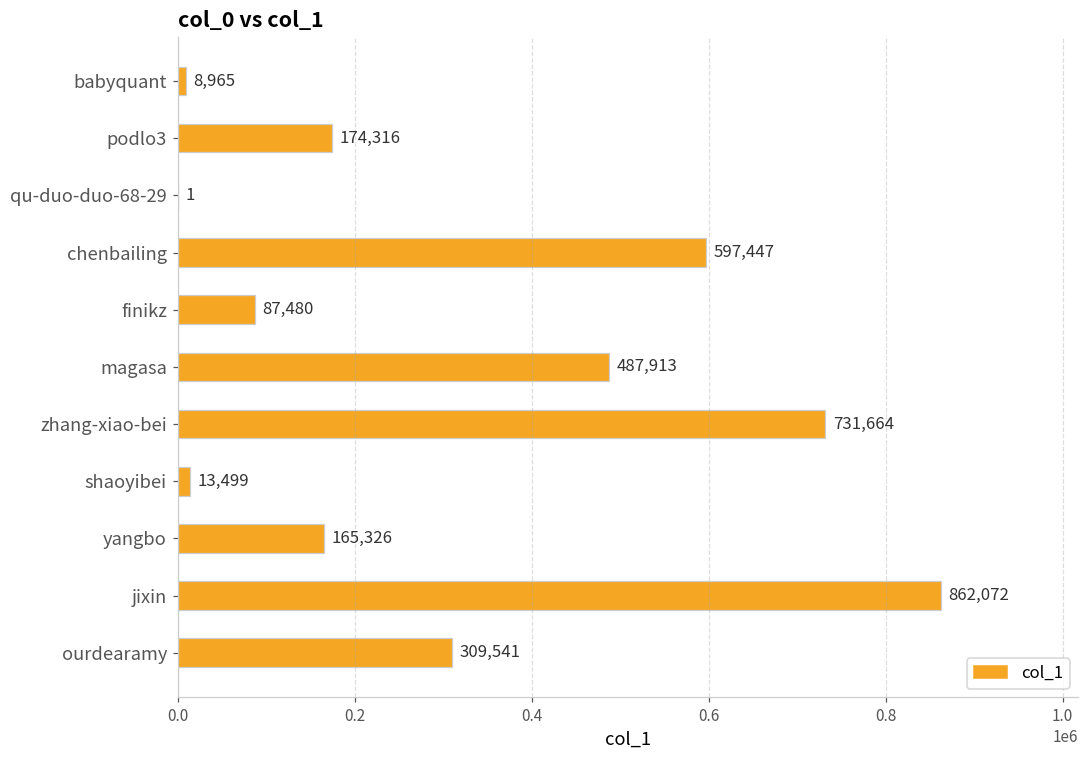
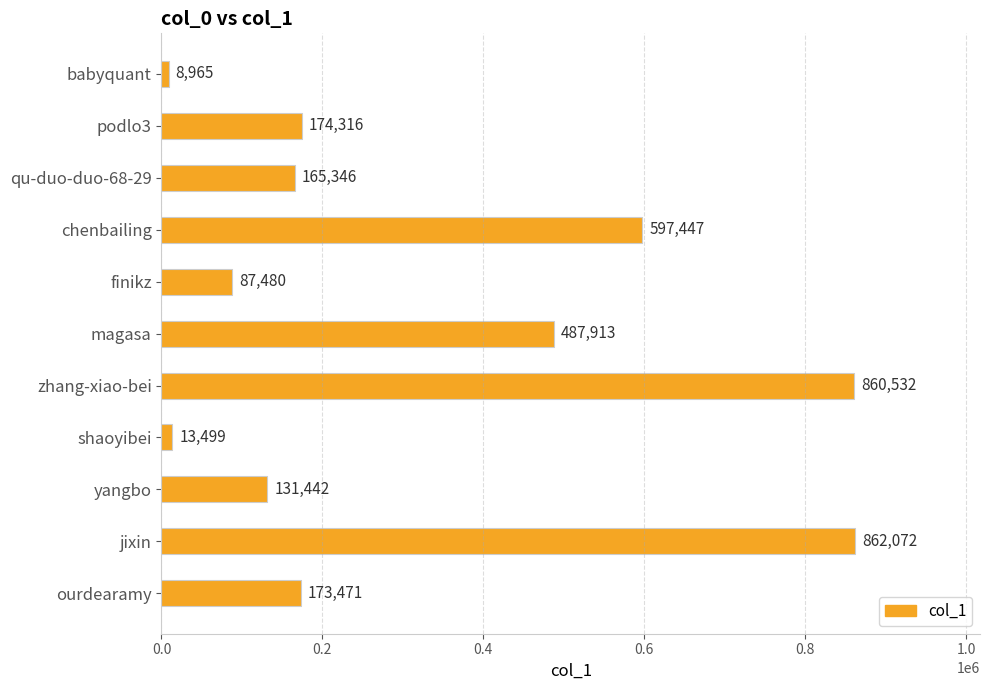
qu-duo-duo-68-29: 1 -> 165,346
zhang-xiao-bei: 731,664 -> 860,532
yangbo: 165,326 -> 131,442
ourdearamy: 309,541 -> 173,471
